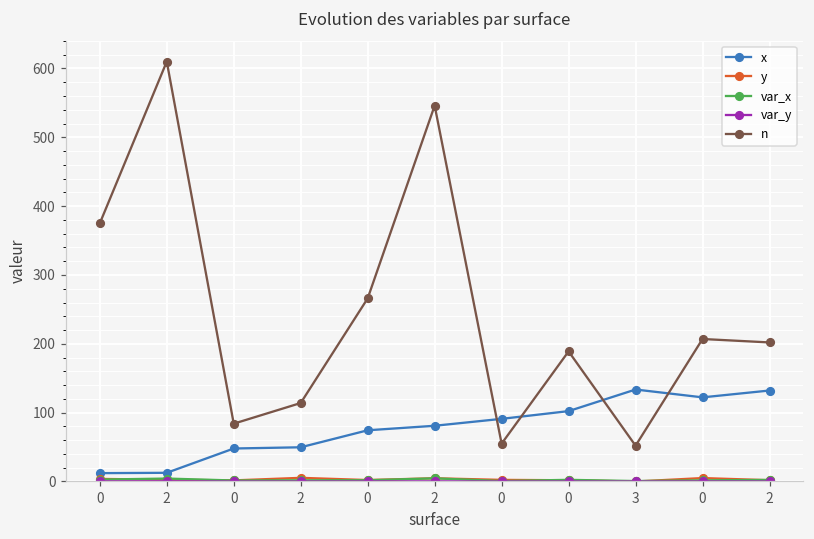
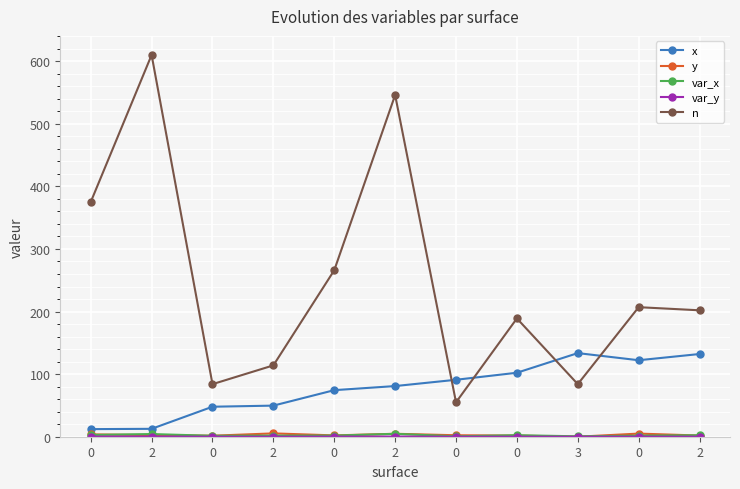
n, 3: 50 -> 80
